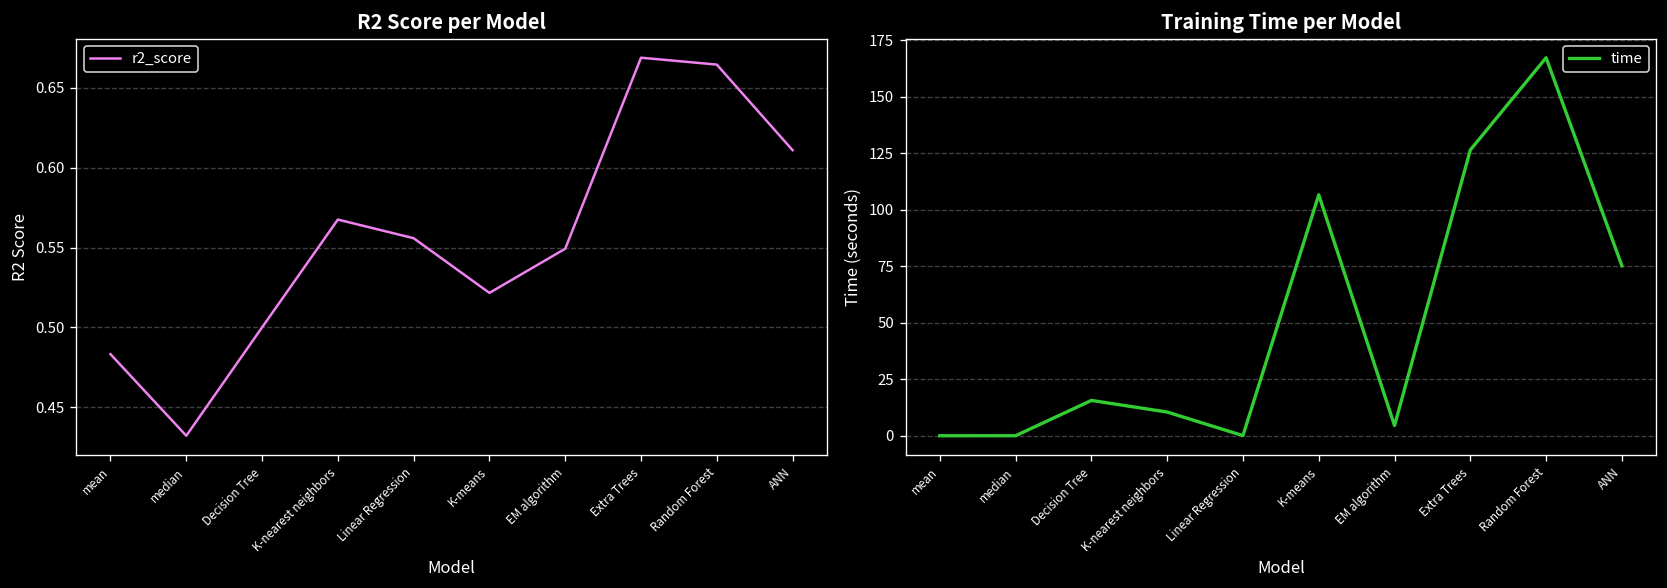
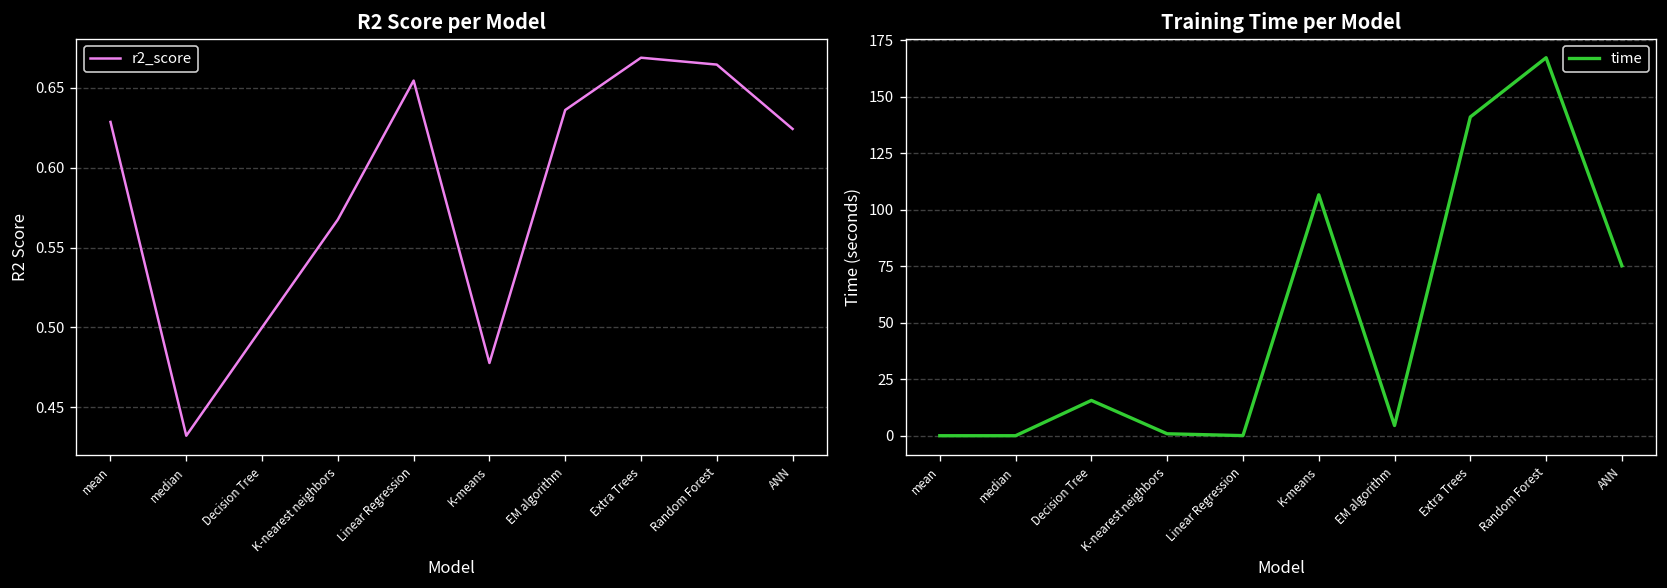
R2 Score per Model, mean: 0.483 -> 0.629
R2 Score per Model, Linear Regression: 0.556 -> 0.655
R2 Score per Model, K-means: 0.522 -> 0.478
R2 Score per Model, EM algorithm: 0.549 -> 0.636
R2 Score per Model, ANN: 0.611 -> 0.624
Training Time per Model, K-nearest neighbors: 10 -> 1
Training Time per Model, Extra Trees: 126 -> 141
